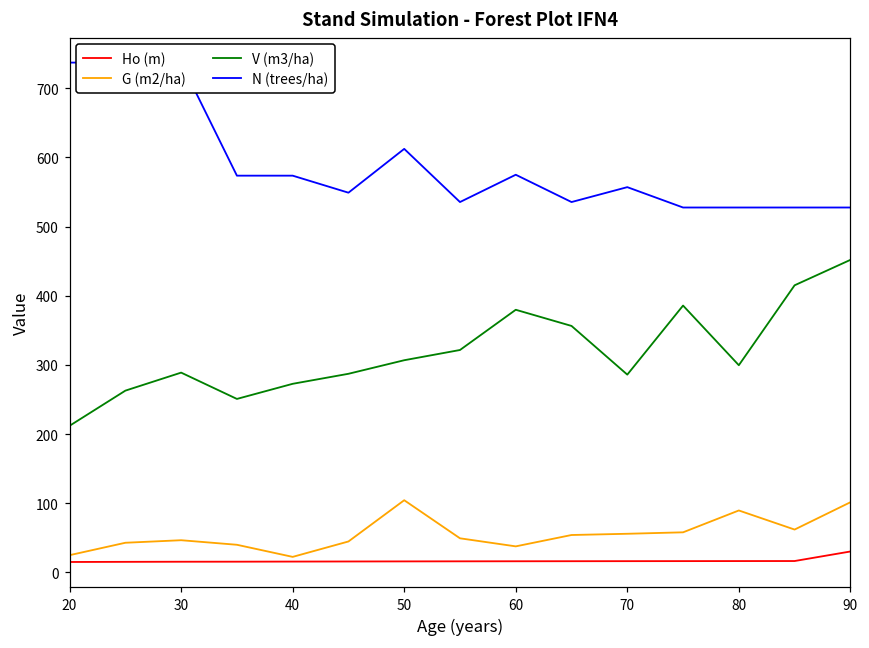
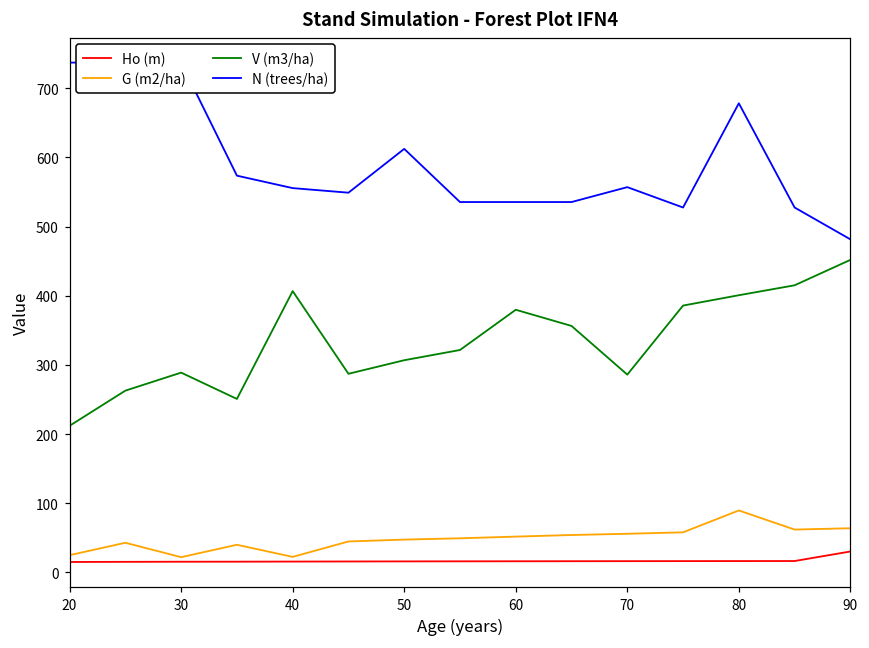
G (m2/ha), 30: 50 -> 20
V (m3/ha), 40: 270 -> 410
N (trees/ha), 40: 570 -> 560
G (m2/ha), 50: 100 -> 50
G (m2/ha), 60: 40 -> 50
N (trees/ha), 60: 580 -> 540
V (m3/ha), 80: 300 -> 400
N (trees/ha), 80: 530 -> 680
G (m2/ha), 90: 100 -> 60
N (trees/ha), 90: 530 -> 480
